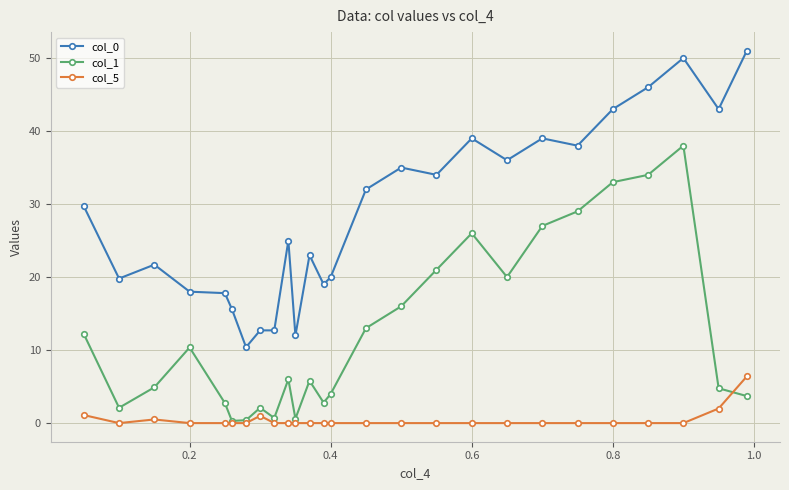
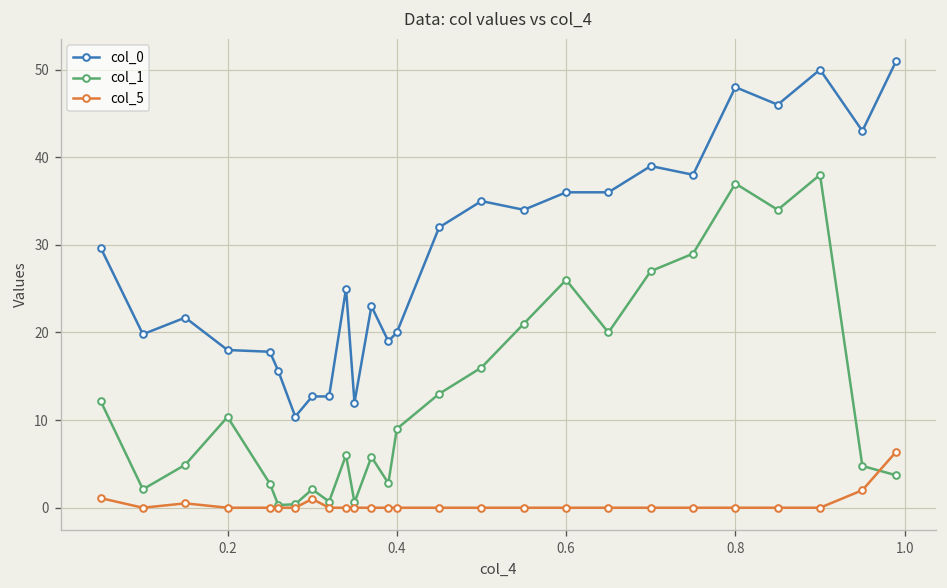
col_1, 0.4: 4 -> 9
col_0, 0.6: 39 -> 36
col_0, 0.8: 43 -> 48
col_1, 0.8: 33 -> 37
